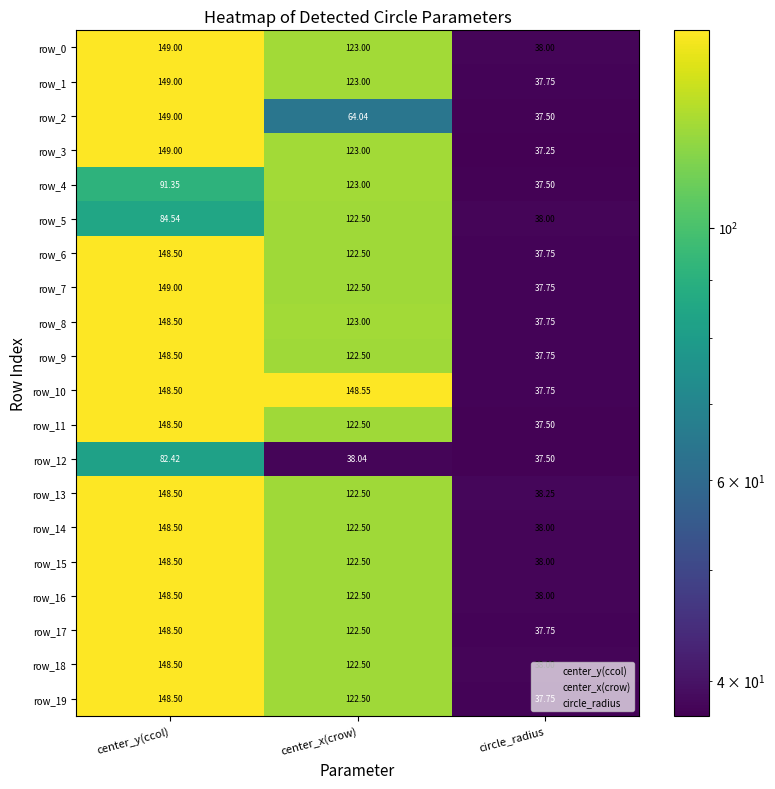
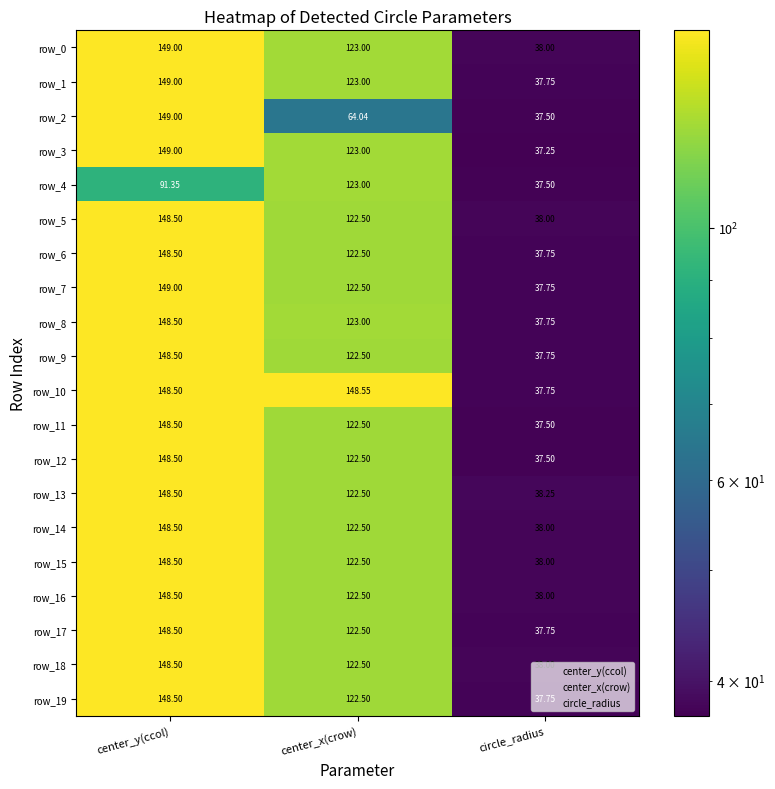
row_5, center_y(ccol): 84.54 -> 148.50
row_12, center_y(ccol): 82.42 -> 148.50
row_12, center_x(crow): 38.04 -> 122.50
